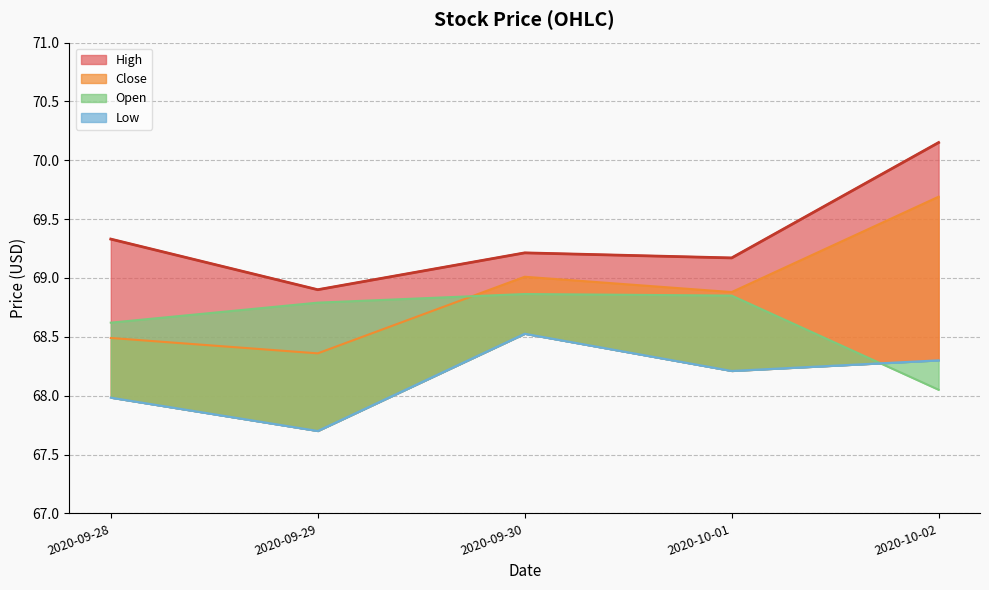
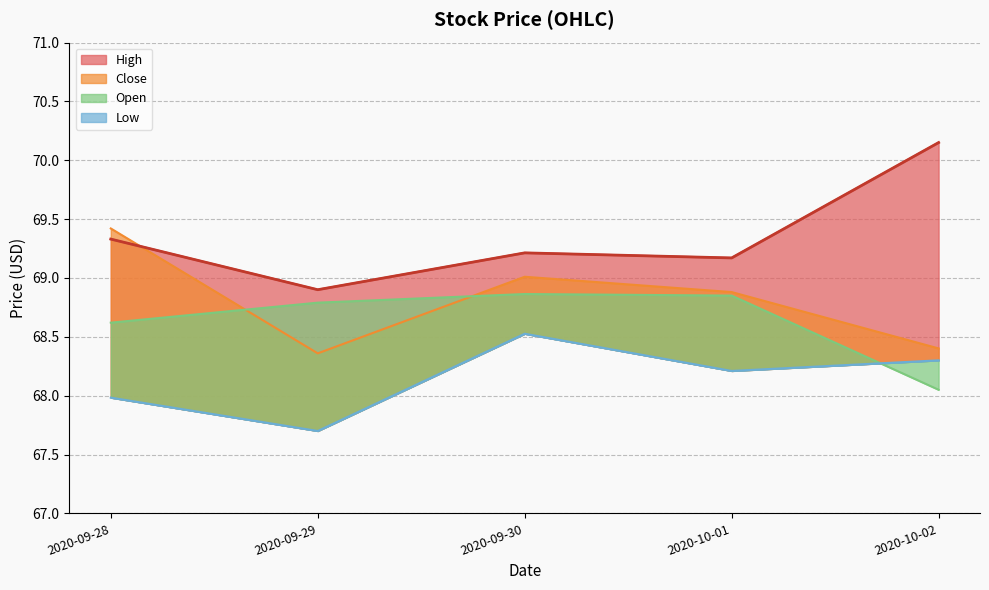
Close, 2020-09-28: 68.49 -> 69.42
Close, 2020-10-02: 69.69 -> 68.40
